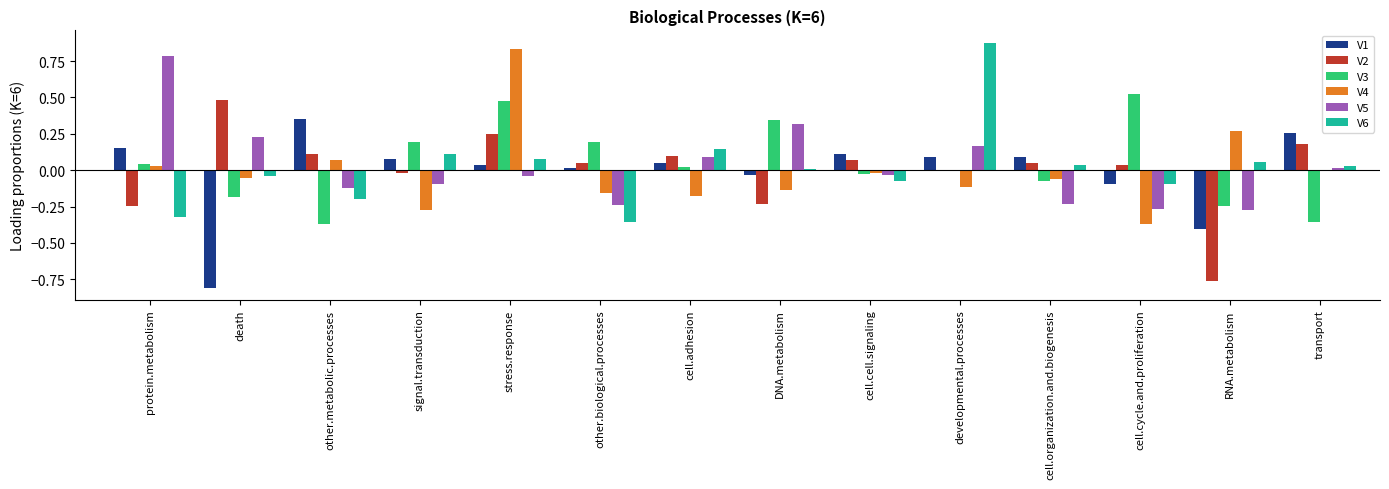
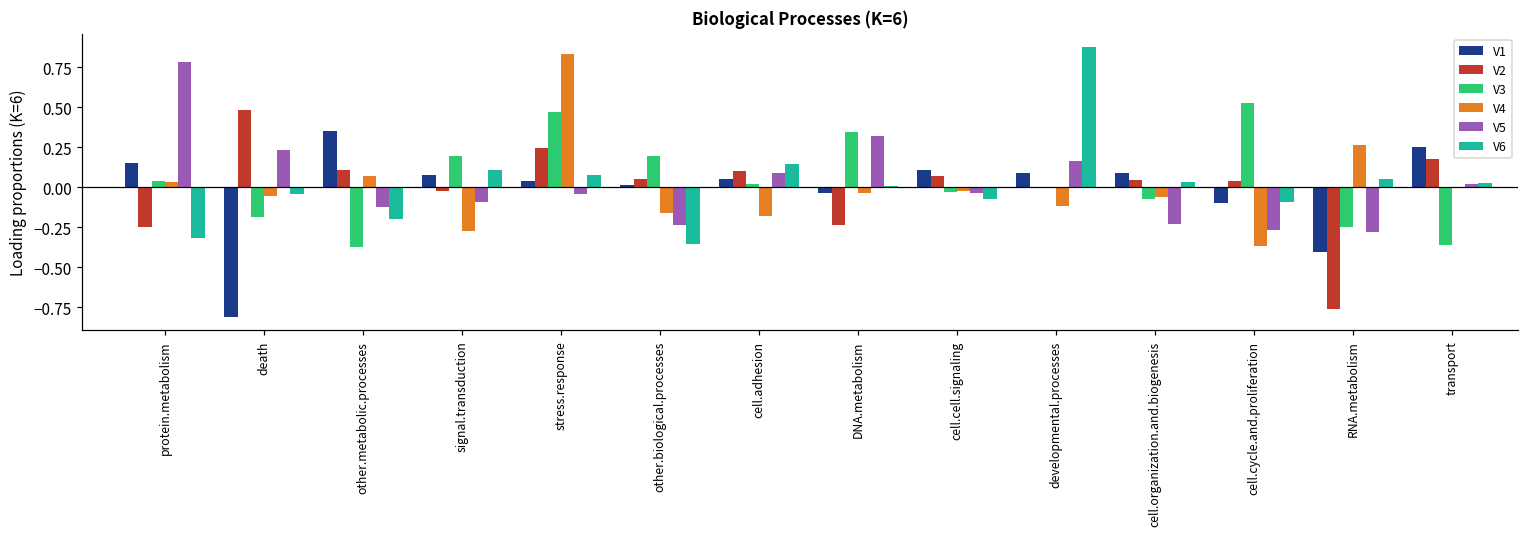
V4, DNA.metabolism: -0.14 -> -0.04
